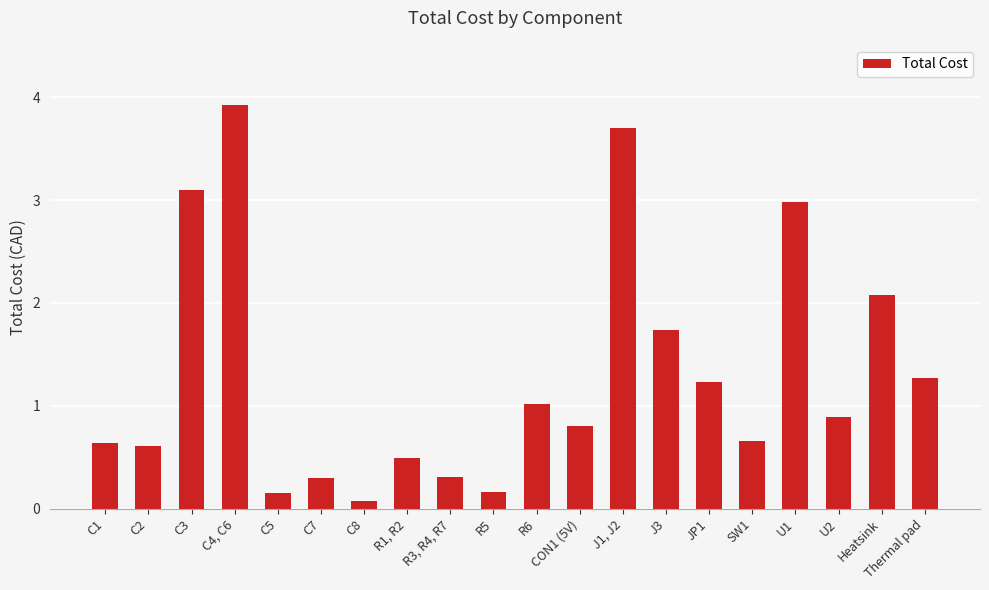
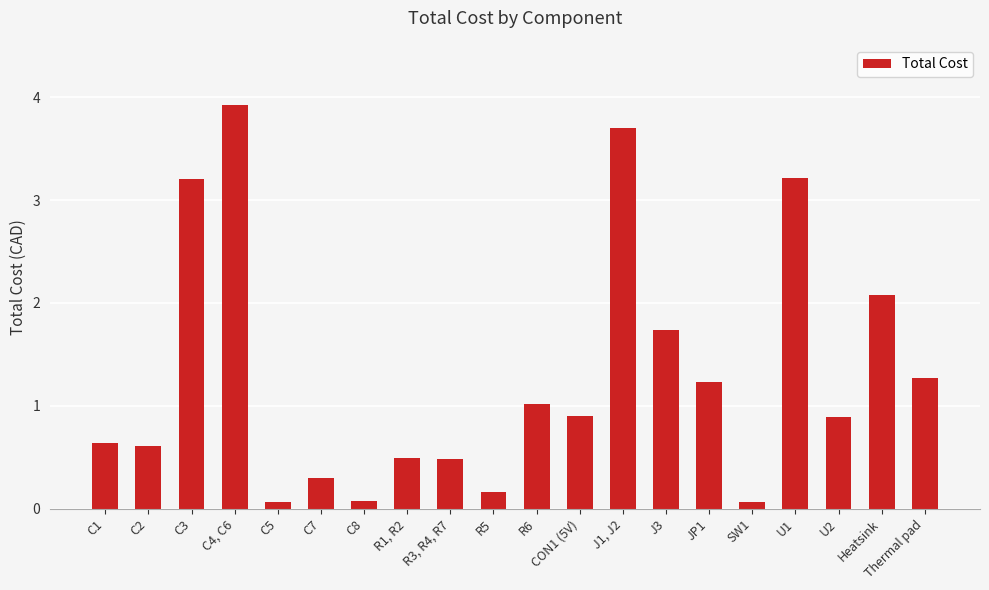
C3: 3.1 -> 3.2
C5: 0.15 -> 0.07
R3, R4, R7: 0.31 -> 0.48
CON1 (5V): 0.8 -> 0.9
SW1: 0.66 -> 0.07
U1: 2.98 -> 3.21
